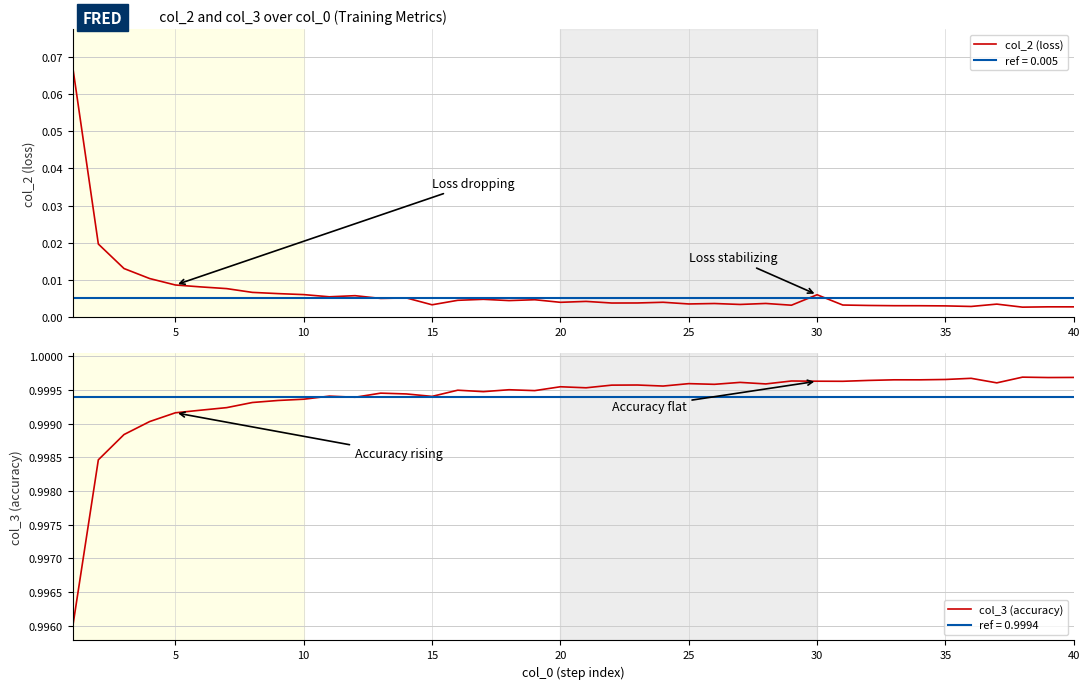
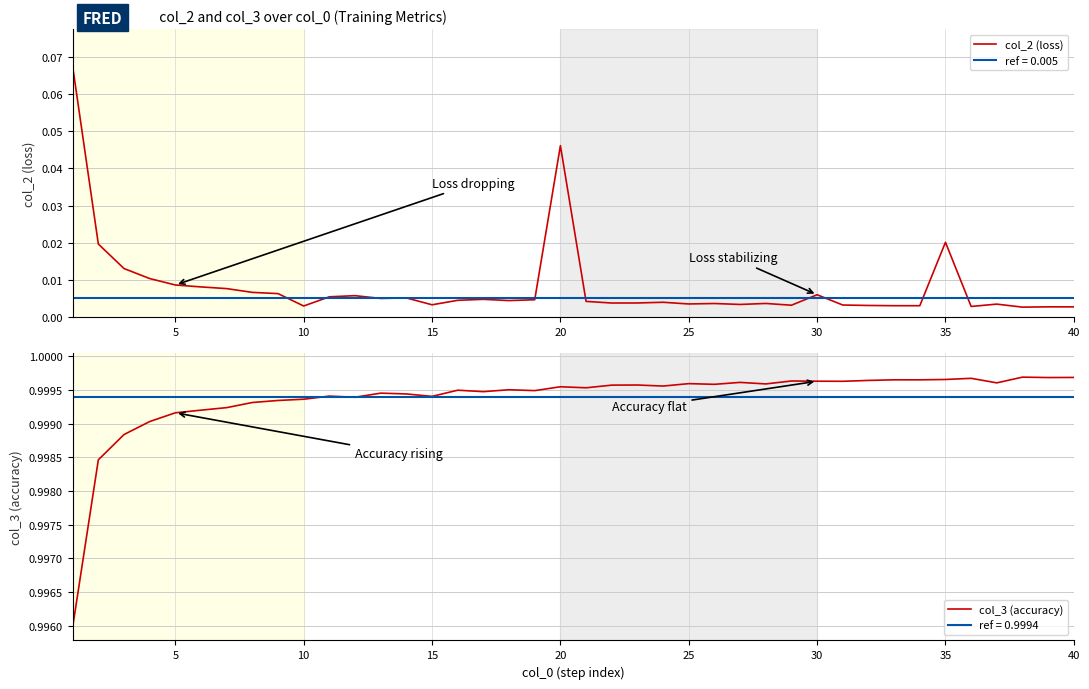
col_2 and col_3 over col_0 (Training Metrics), 10: 0.006 -> 0.003
col_2 and col_3 over col_0 (Training Metrics), 20: 0.004 -> 0.046
col_2 and col_3 over col_0 (Training Metrics), 35: 0.003 -> 0.020
